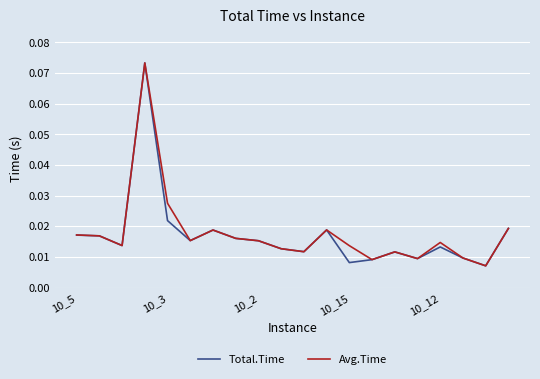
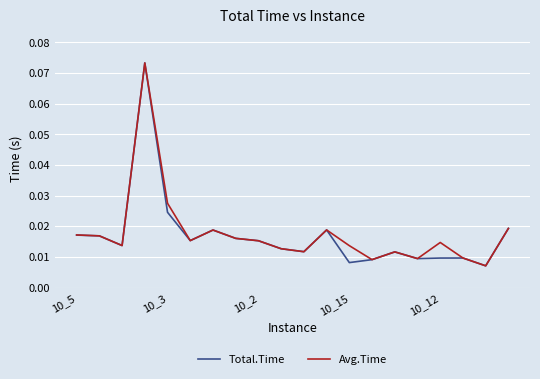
Total.Time, 10_3: 0.022 -> 0.025
Total.Time, 10_12: 0.013 -> 0.010
